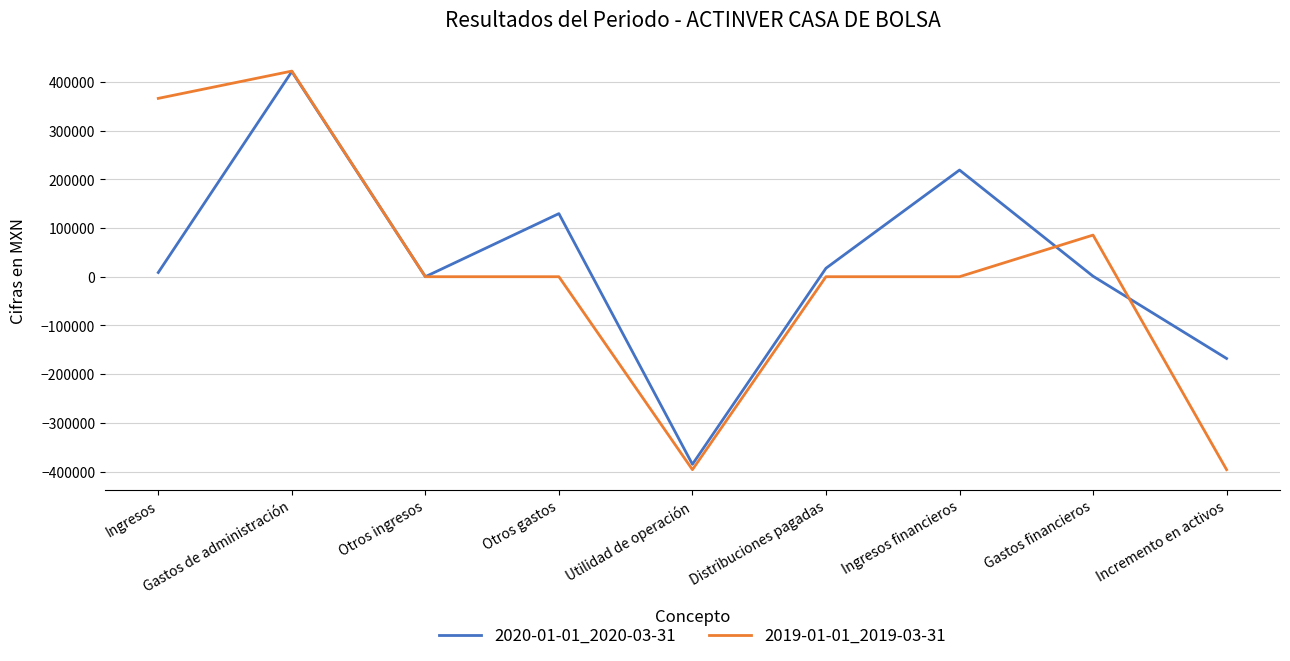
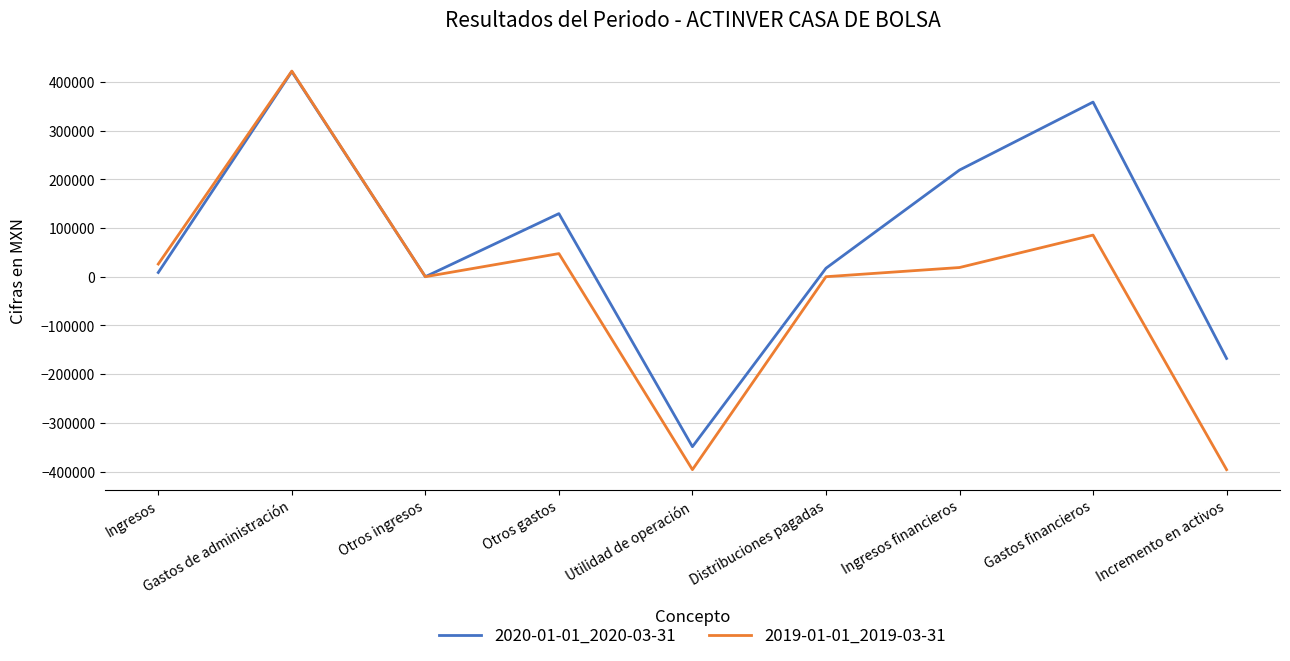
2019-01-01_2019-03-31, Ingresos: 370000 -> 30000
2019-01-01_2019-03-31, Otros gastos: 0 -> 50000
2020-01-01_2020-03-31, Utilidad de operación: -390000 -> -350000
2019-01-01_2019-03-31, Ingresos financieros: 0 -> 20000
2020-01-01_2020-03-31, Gastos financieros: 0 -> 360000
